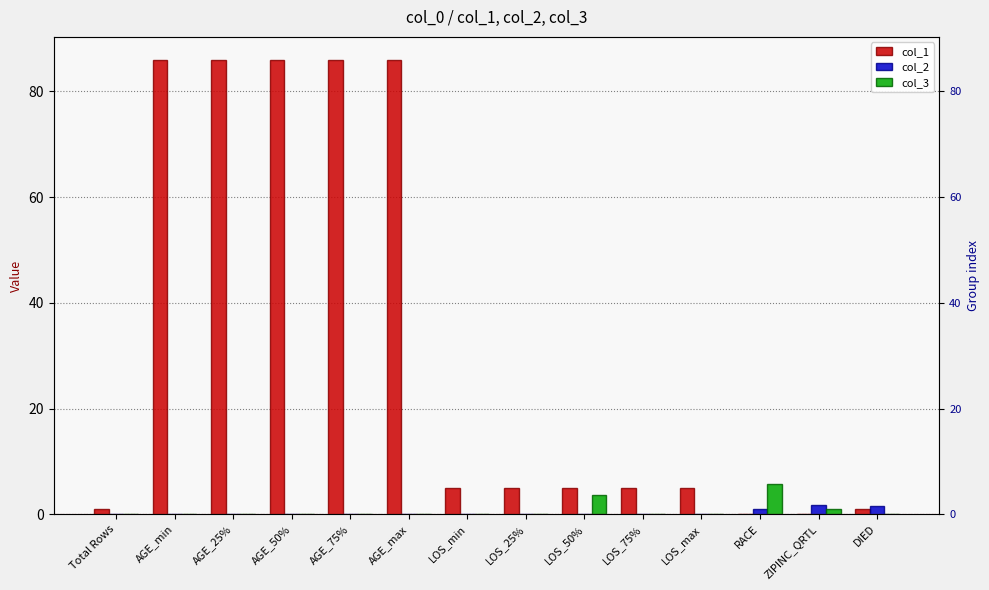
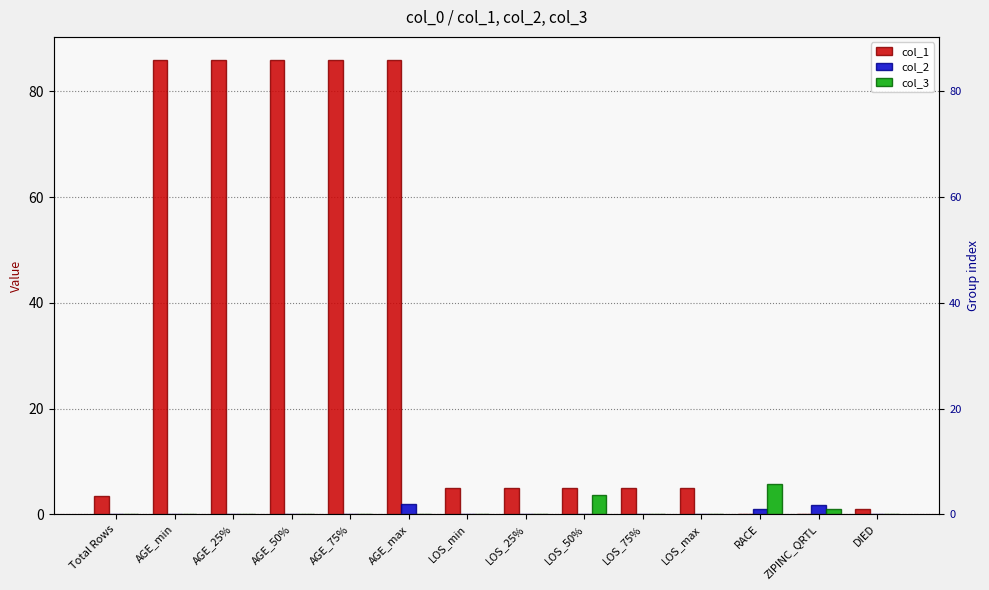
col_1, Total Rows: 1 -> 4
col_2, AGE_max: 0 -> 2
col_2, DIED: 2 -> 0
